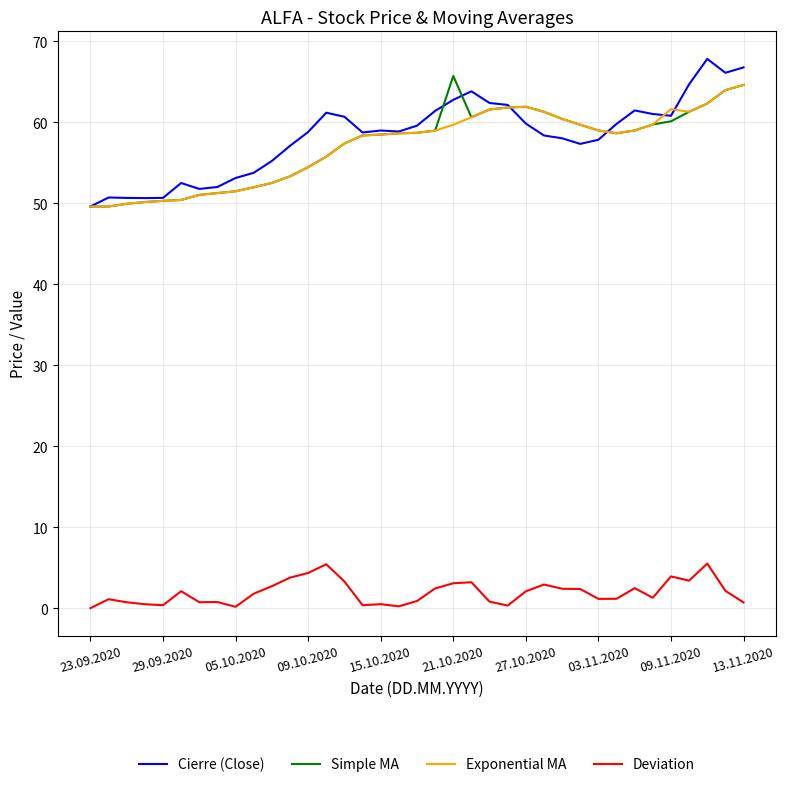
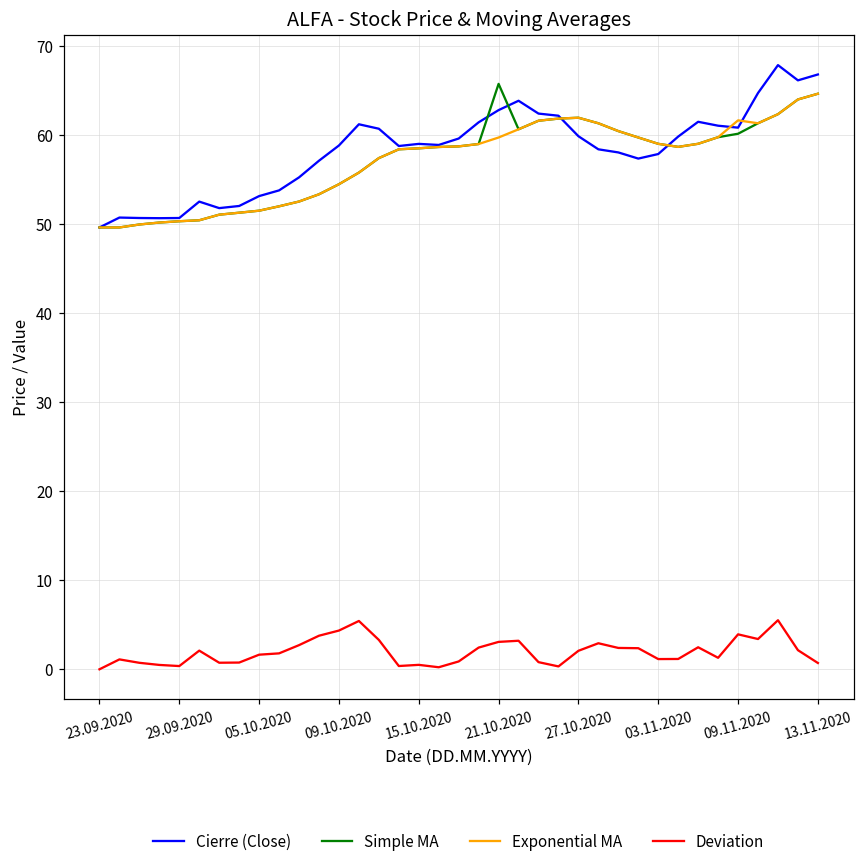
Deviation, 05.10.2020: 0 -> 2
